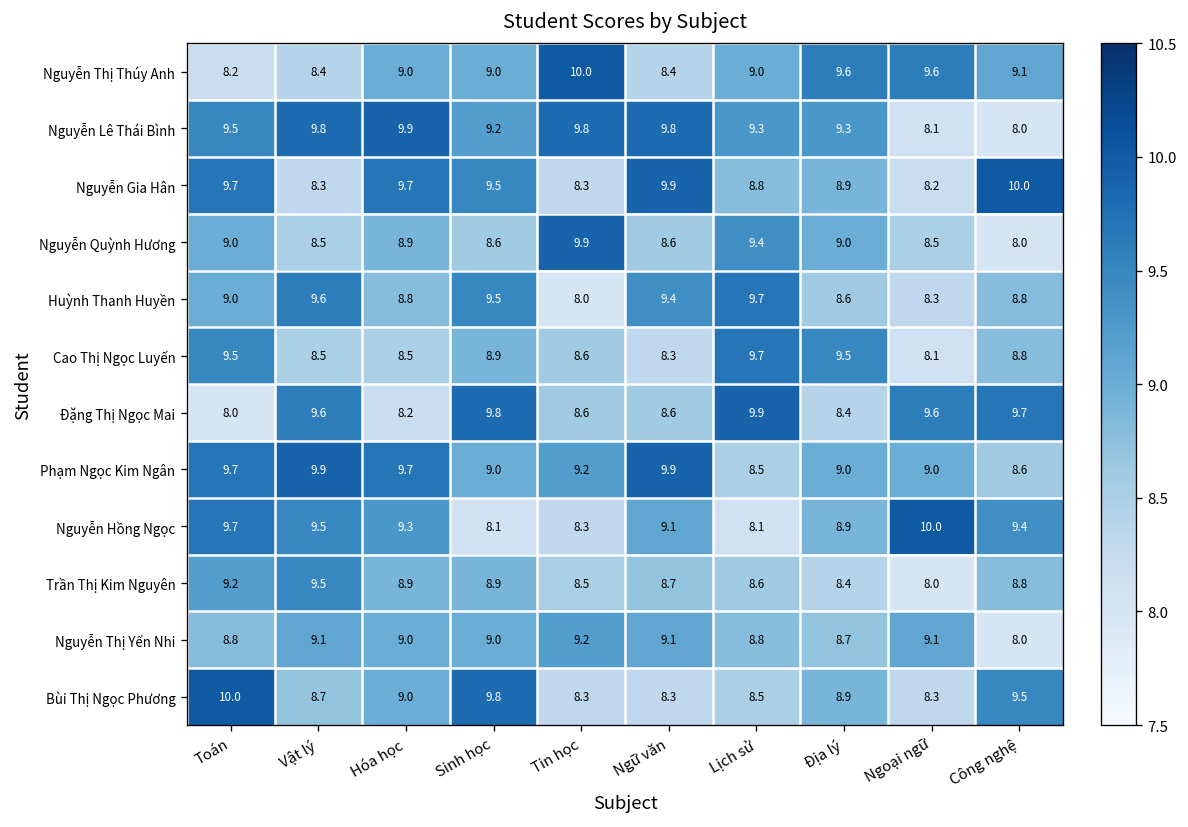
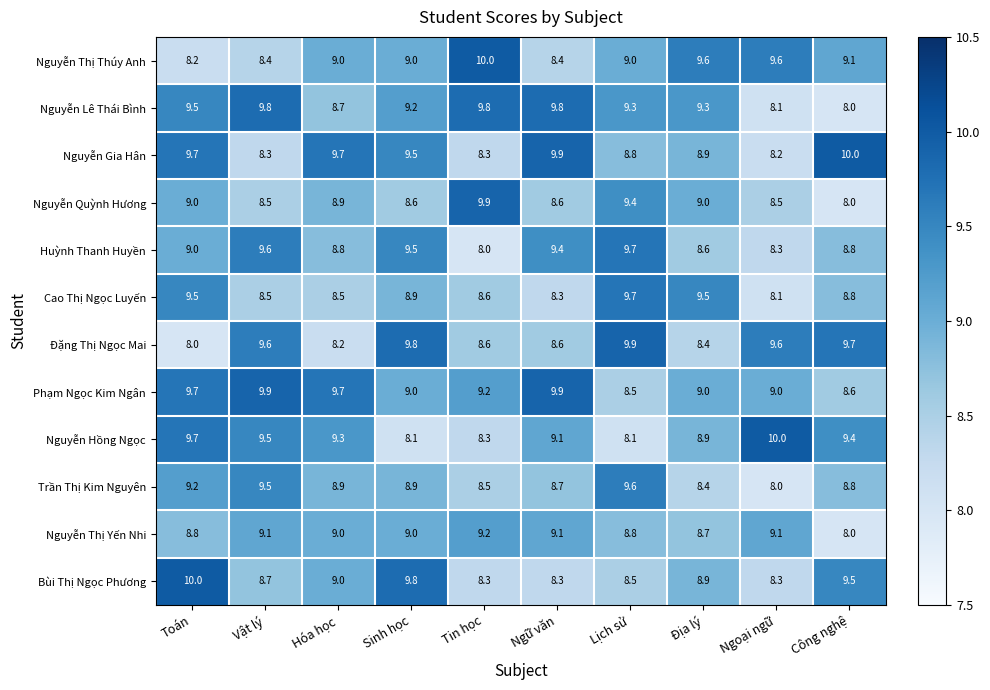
Nguyễn Lê Thái Bình, Hóa học: 9.9 -> 8.7
Trần Thị Kim Nguyên, Lịch sử: 8.6 -> 9.6
